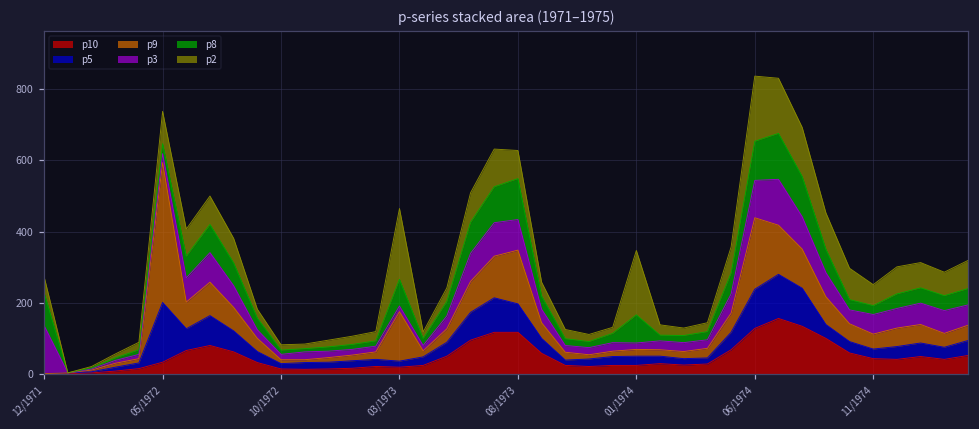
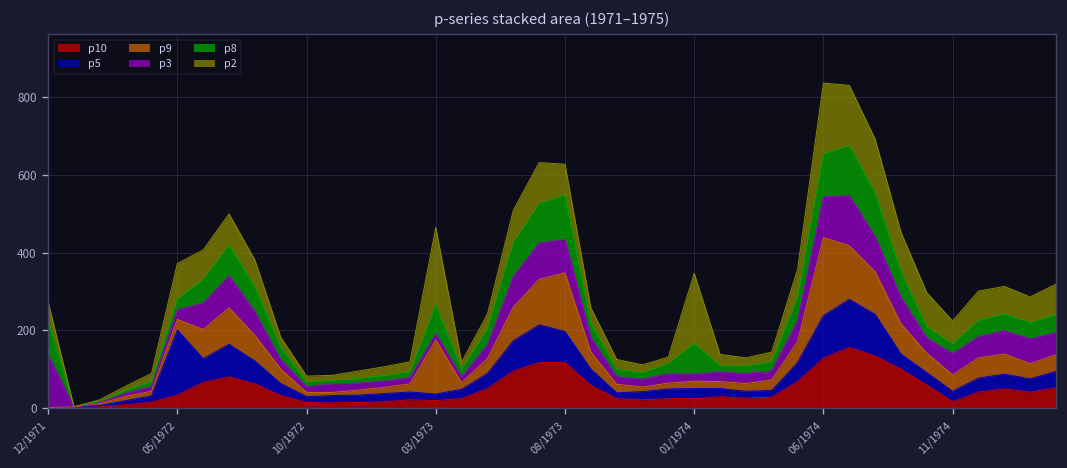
p9, 05/1972: 390 -> 30
p10, 11/1974: 40 -> 20
